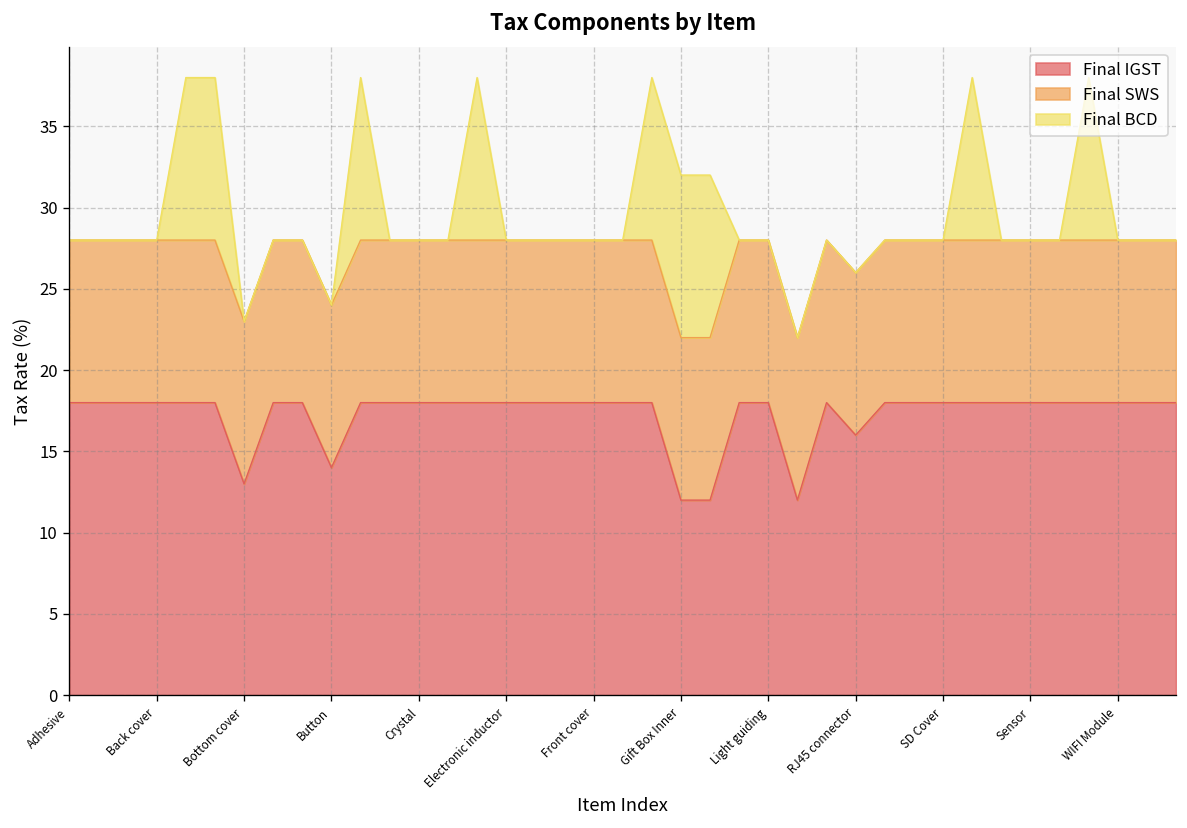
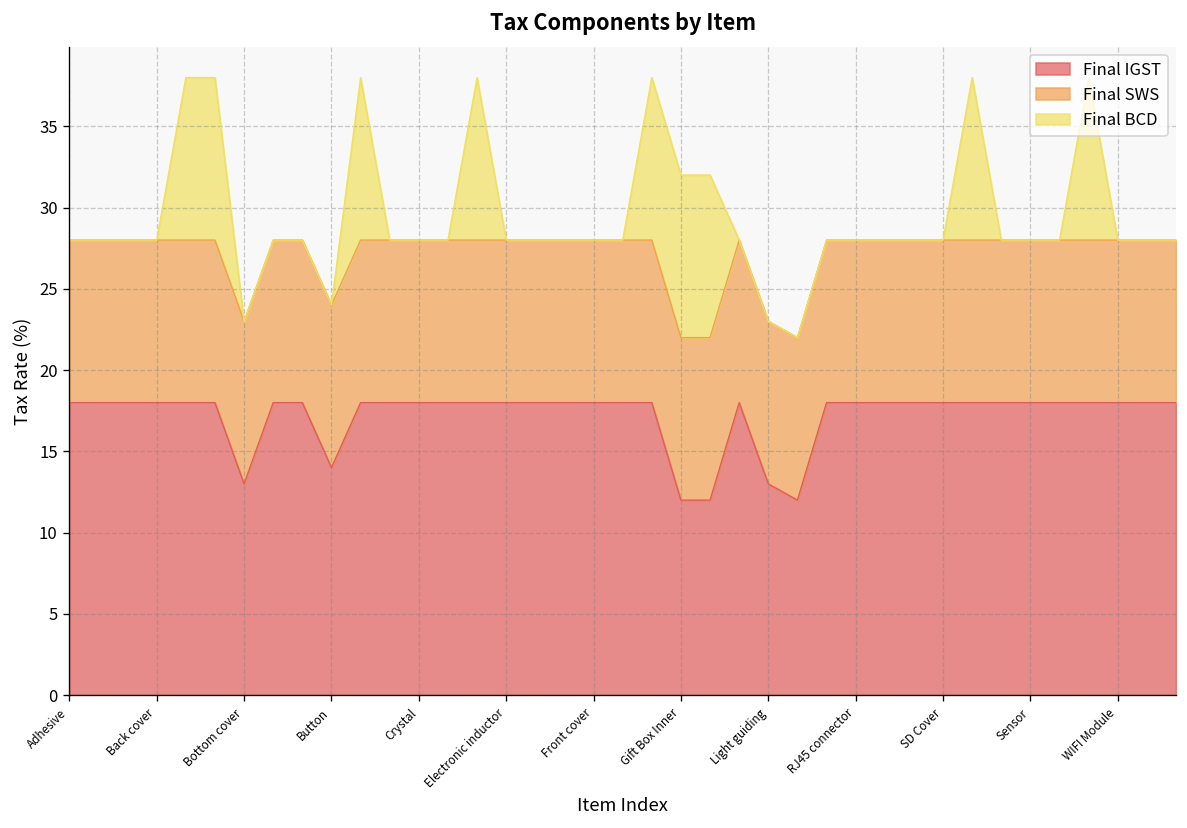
Final IGST, Light guiding: 18 -> 13
Final IGST, RJ45 connector: 16 -> 18
